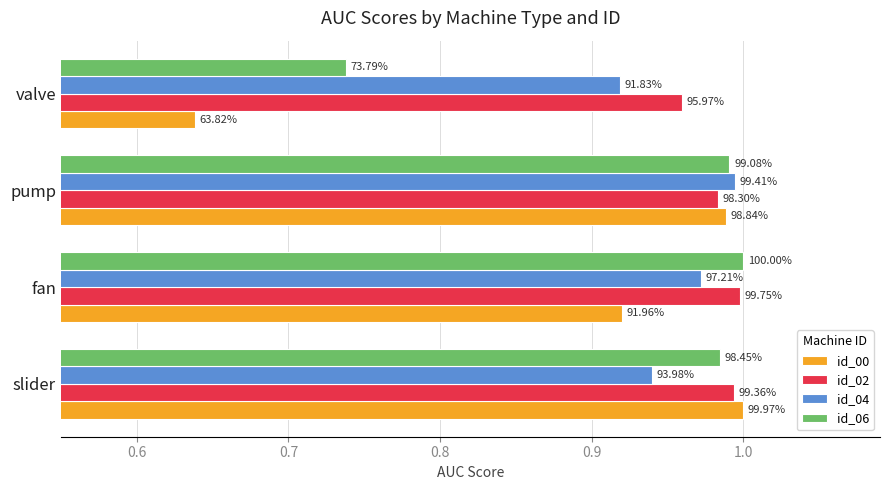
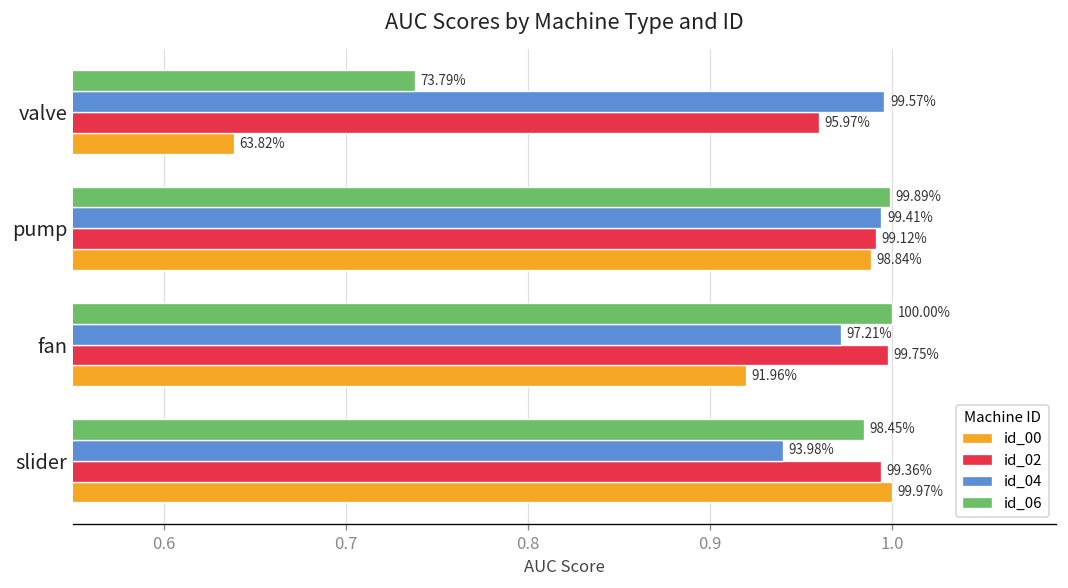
id_04, valve: 91.83% -> 99.57%
id_06, pump: 99.08% -> 99.89%
id_02, pump: 98.30% -> 99.12%
